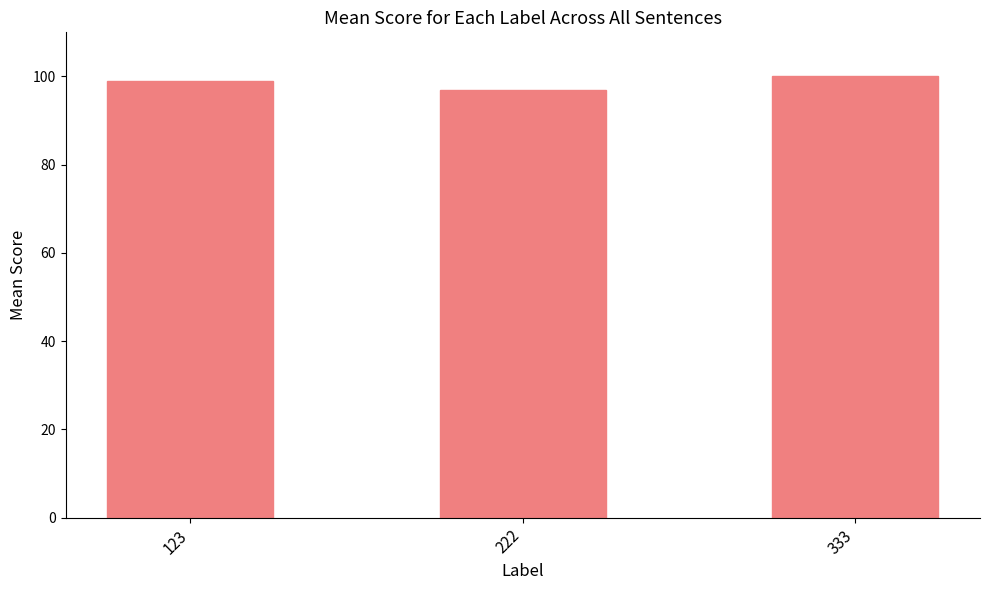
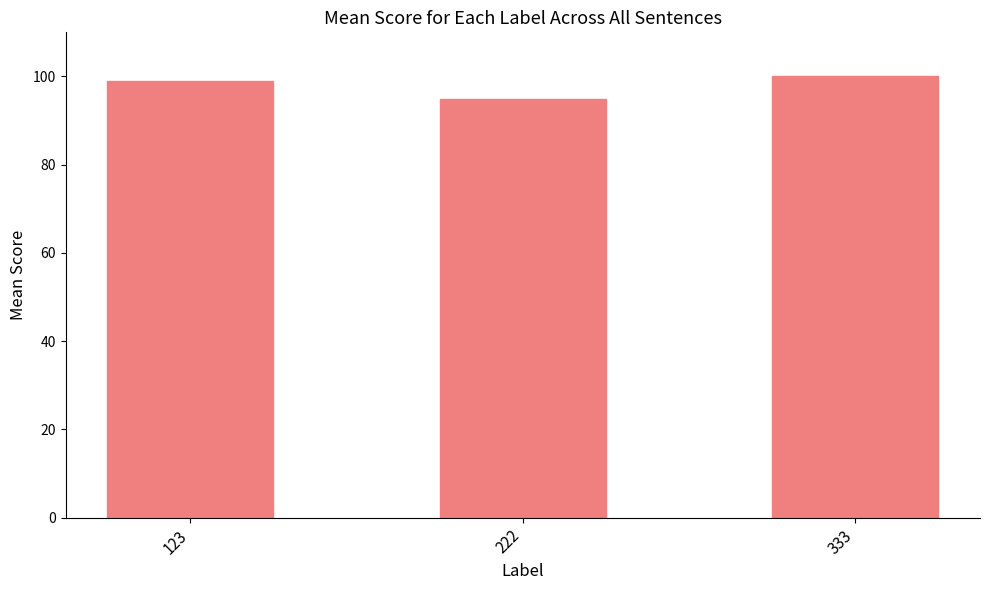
222: 97 -> 95
